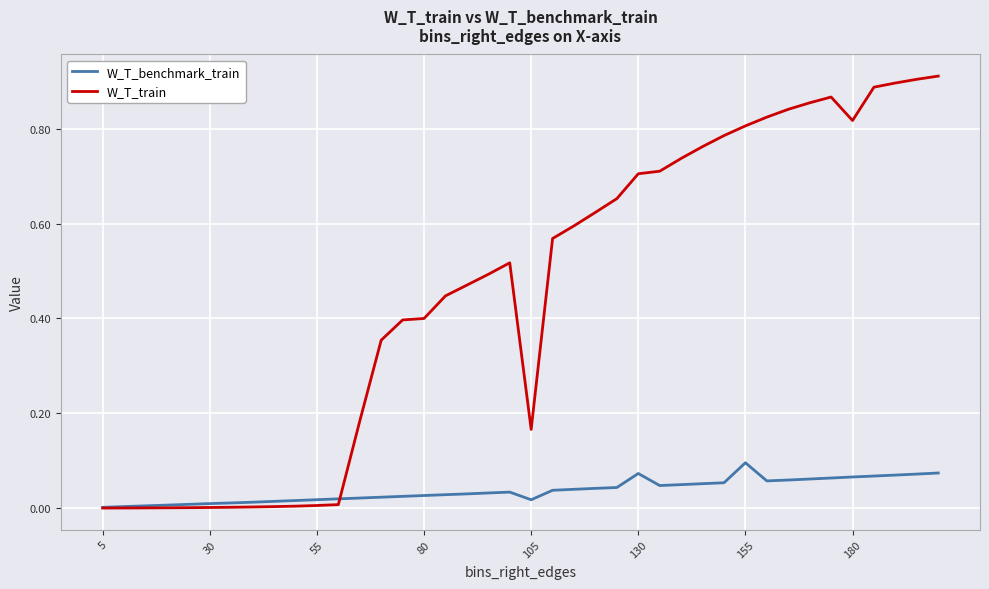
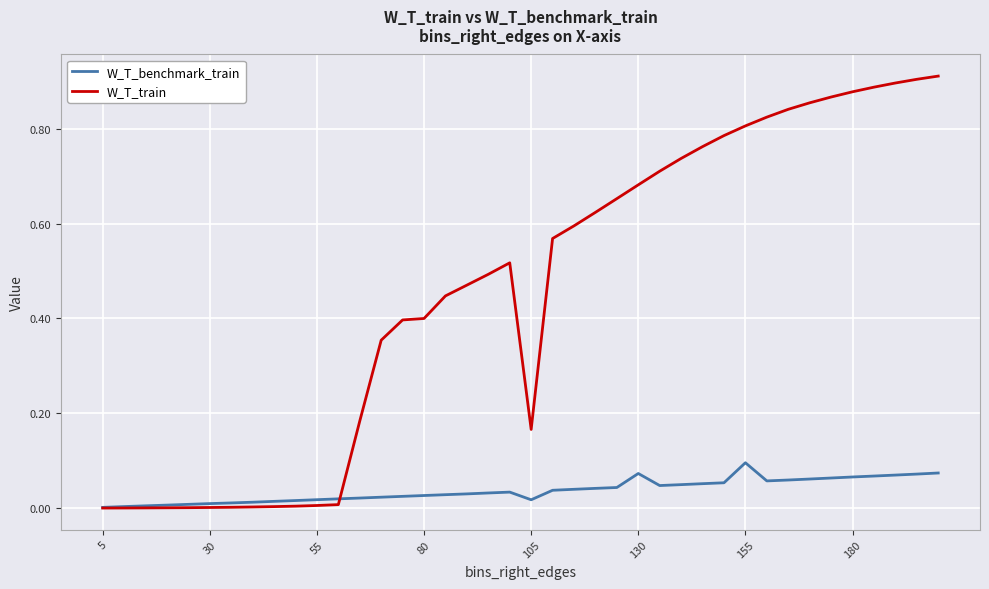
W_T_train, 130: 0.71 -> 0.68
W_T_train, 180: 0.82 -> 0.88
